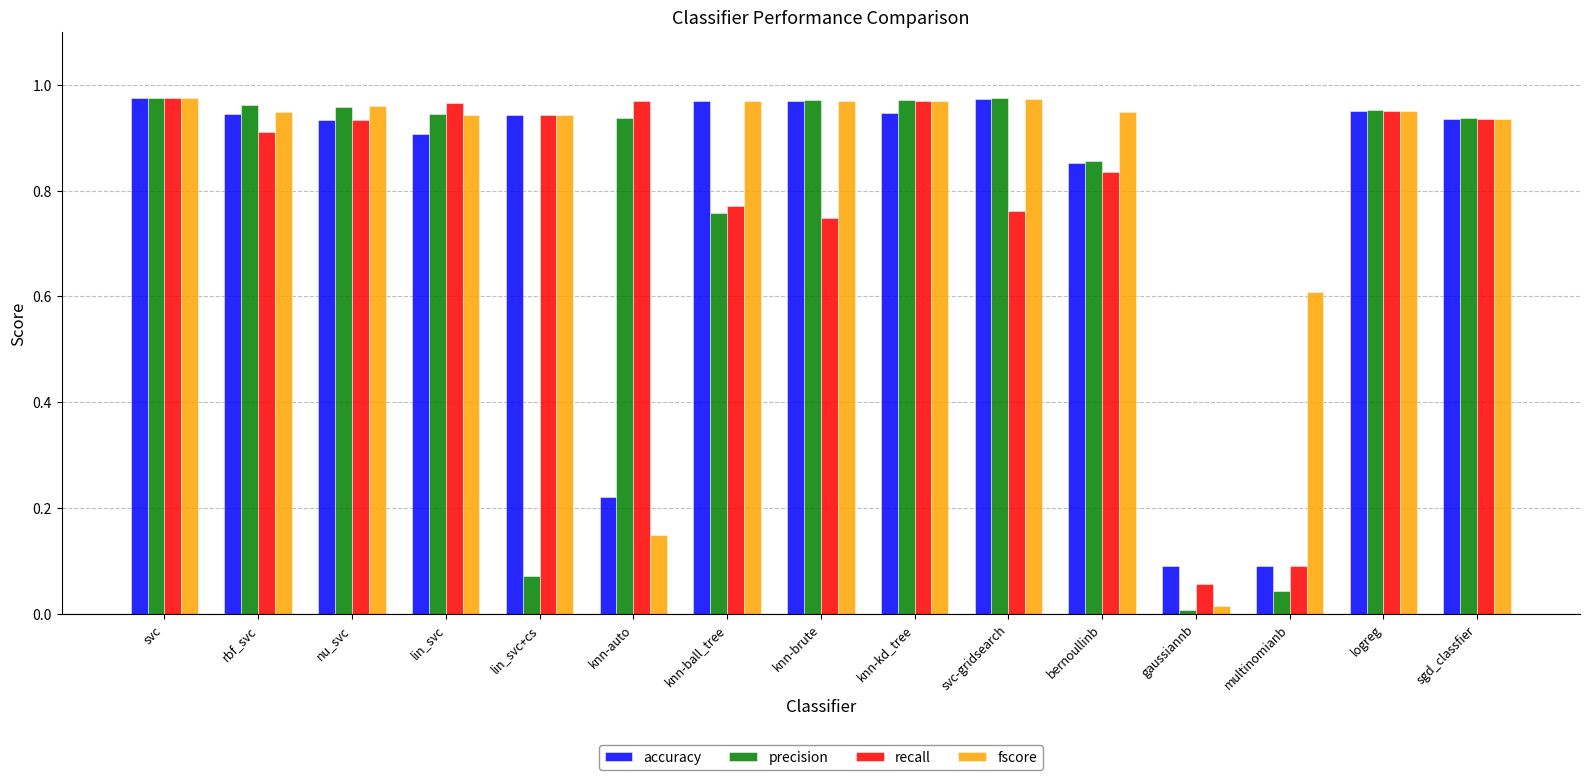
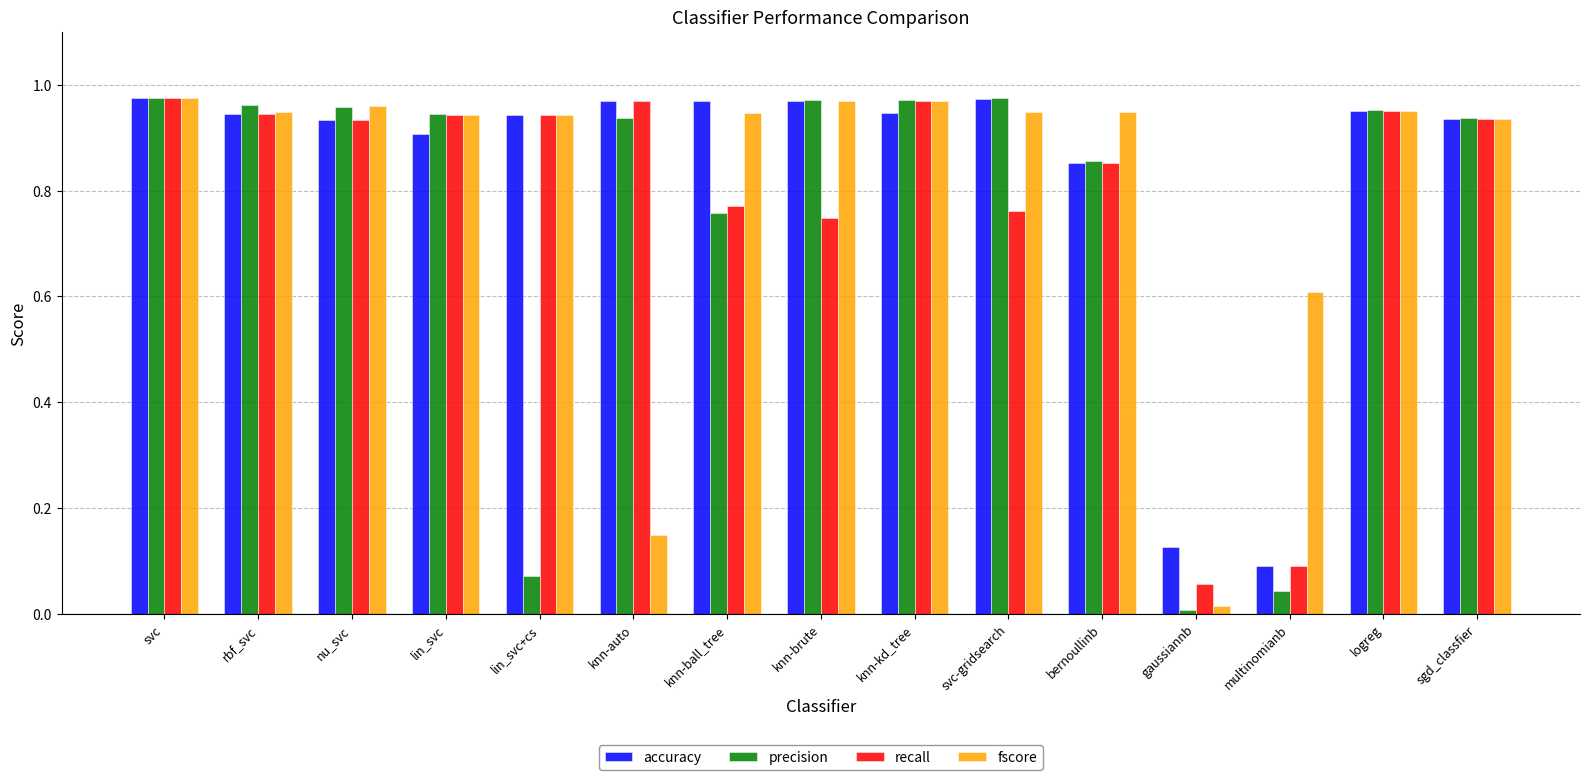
recall, rbf_svc: 0.91 -> 0.94
recall, lin_svc: 0.97 -> 0.94
accuracy, knn-auto: 0.22 -> 0.97
fscore, knn-ball_tree: 0.97 -> 0.95
fscore, svc-gridsearch: 0.97 -> 0.95
recall, bernoullinb: 0.84 -> 0.85
accuracy, gaussiannb: 0.09 -> 0.13
